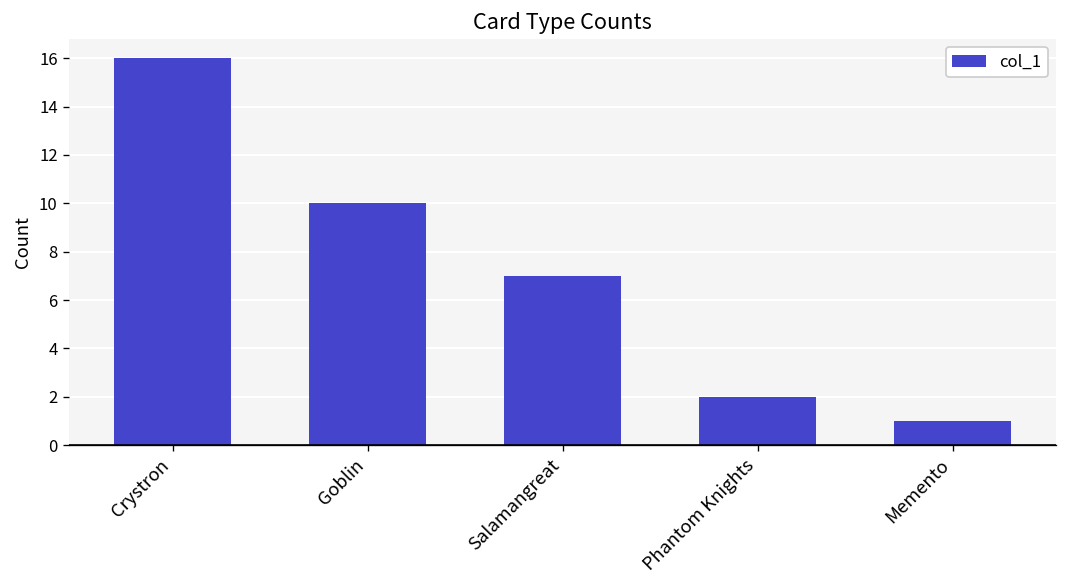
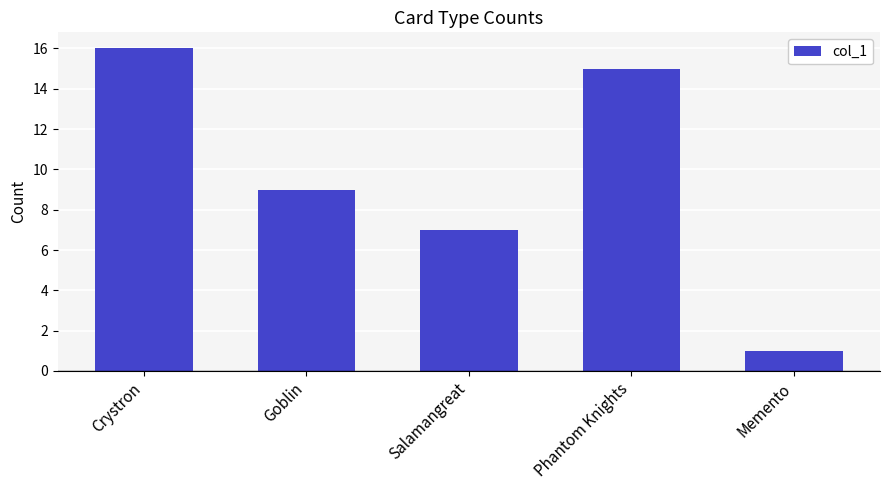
Goblin: 10 -> 9
Phantom Knights: 2 -> 15
